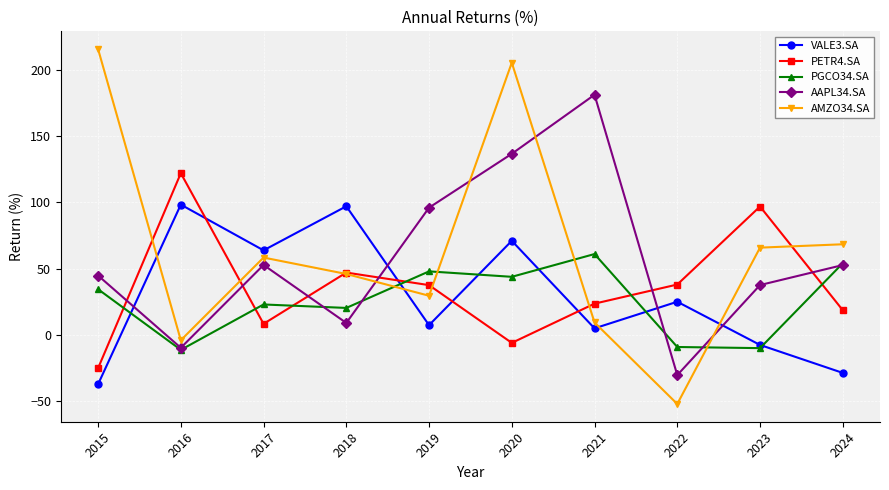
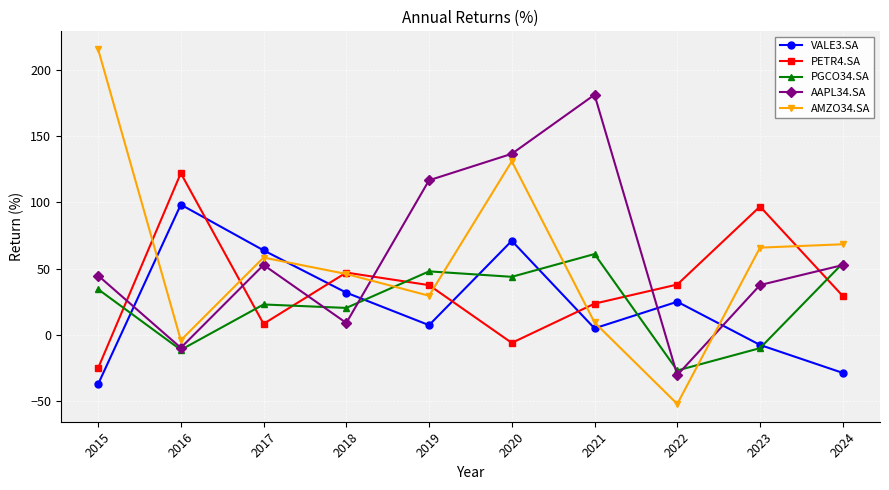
VALE3.SA, 2018: 97 -> 32
AAPL34.SA, 2019: 96 -> 117
AMZO34.SA, 2020: 205 -> 131
PGCO34.SA, 2022: -9 -> -27
PETR4.SA, 2024: 19 -> 29
